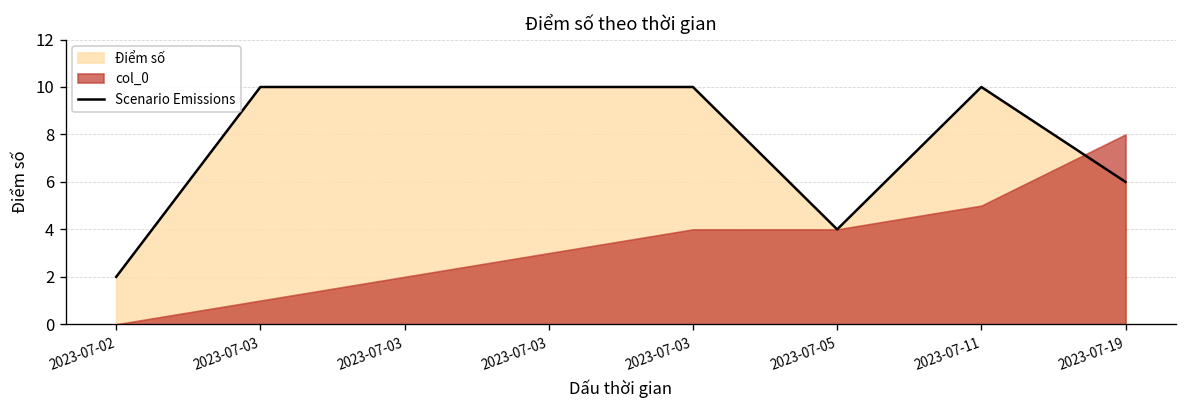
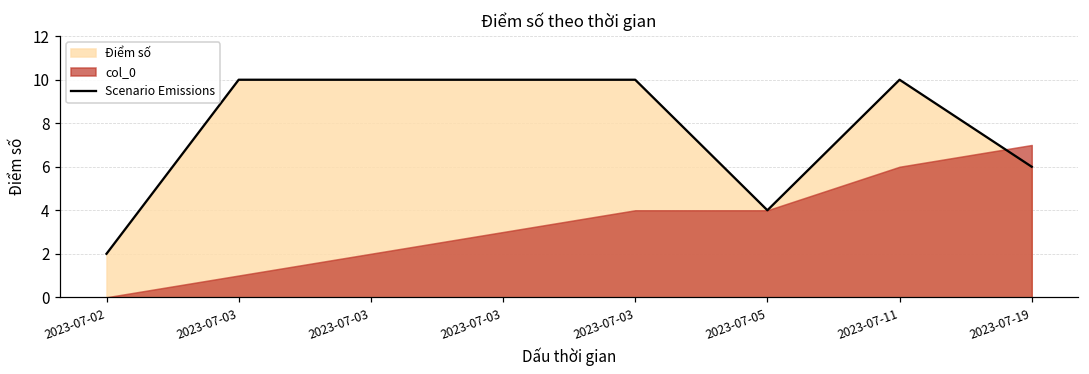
col_0, 2023-07-11: 5 -> 6
col_0, 2023-07-19: 8 -> 7
